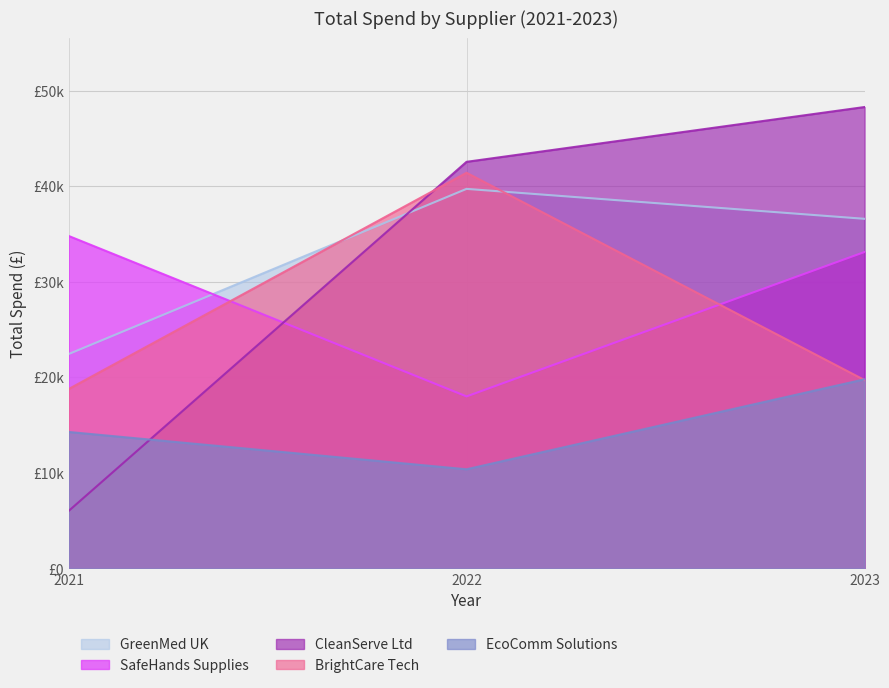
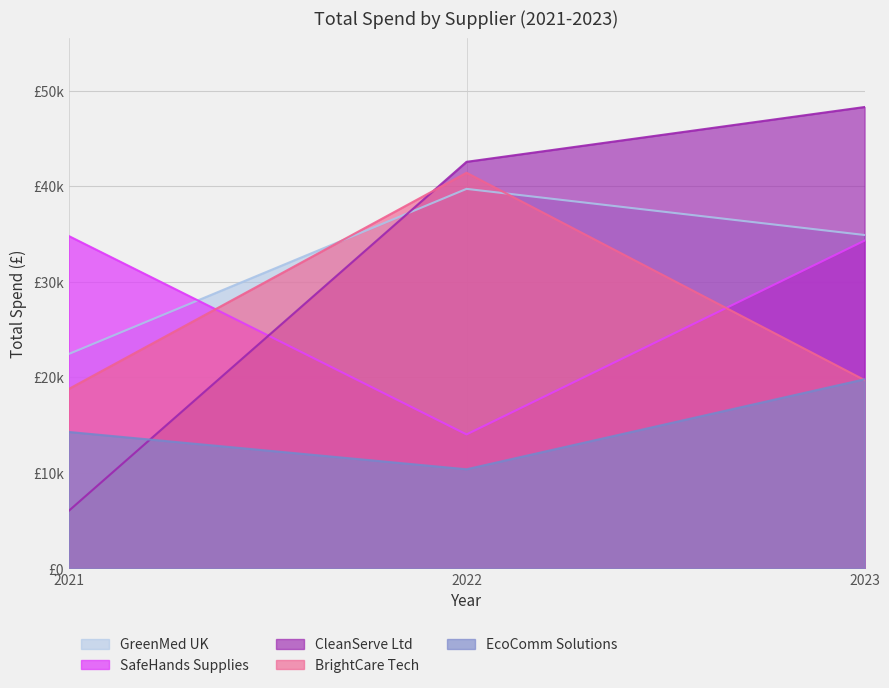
SafeHands Supplies, 2022: £18000 -> £14000
GreenMed UK, 2023: £37000 -> £35000
SafeHands Supplies, 2023: £33000 -> £34000
